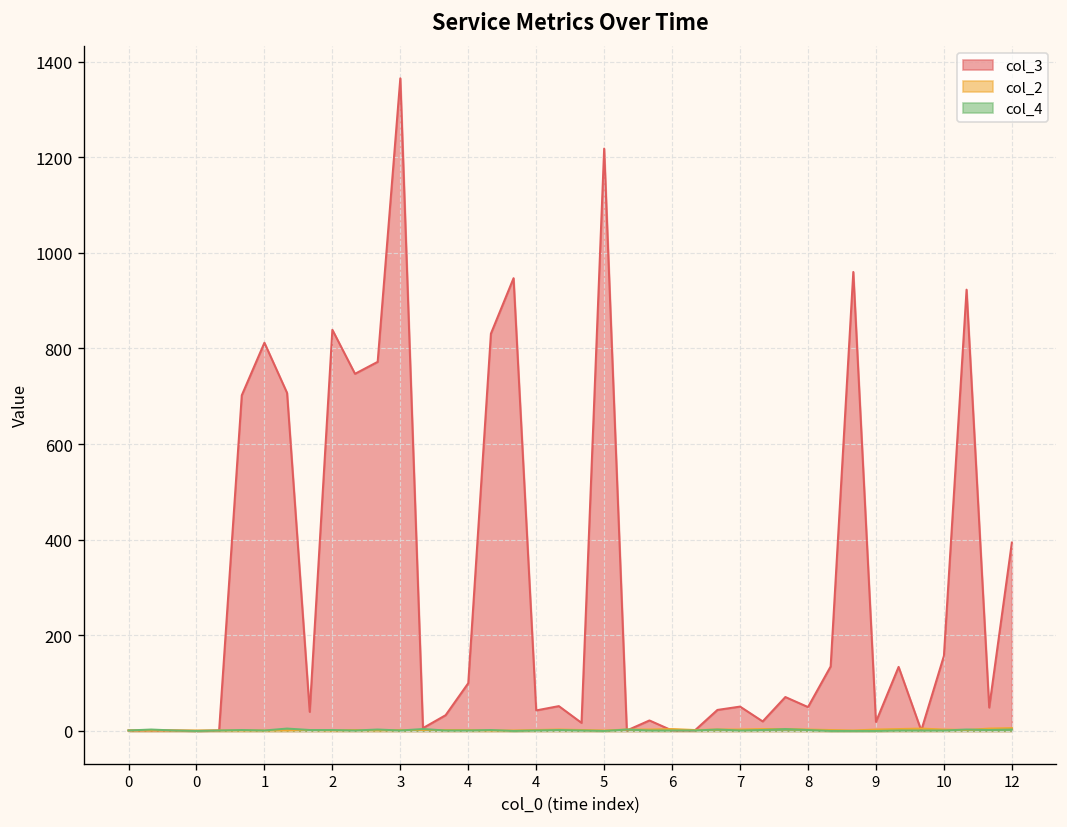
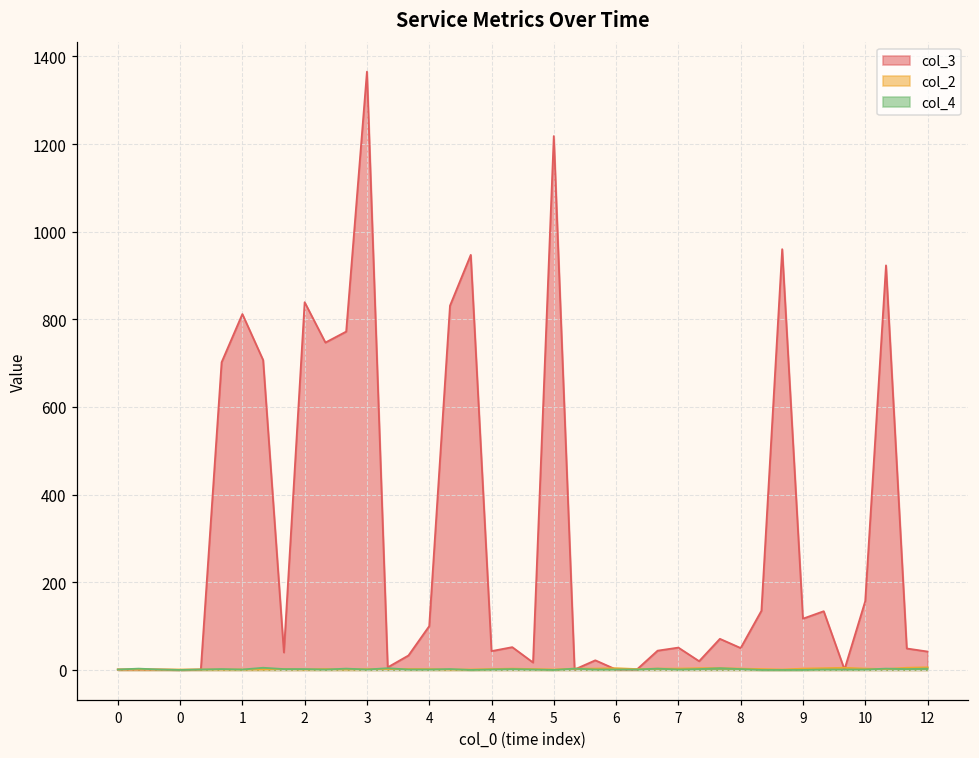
col_3, 9: 20 -> 120
col_3, 12: 390 -> 40
